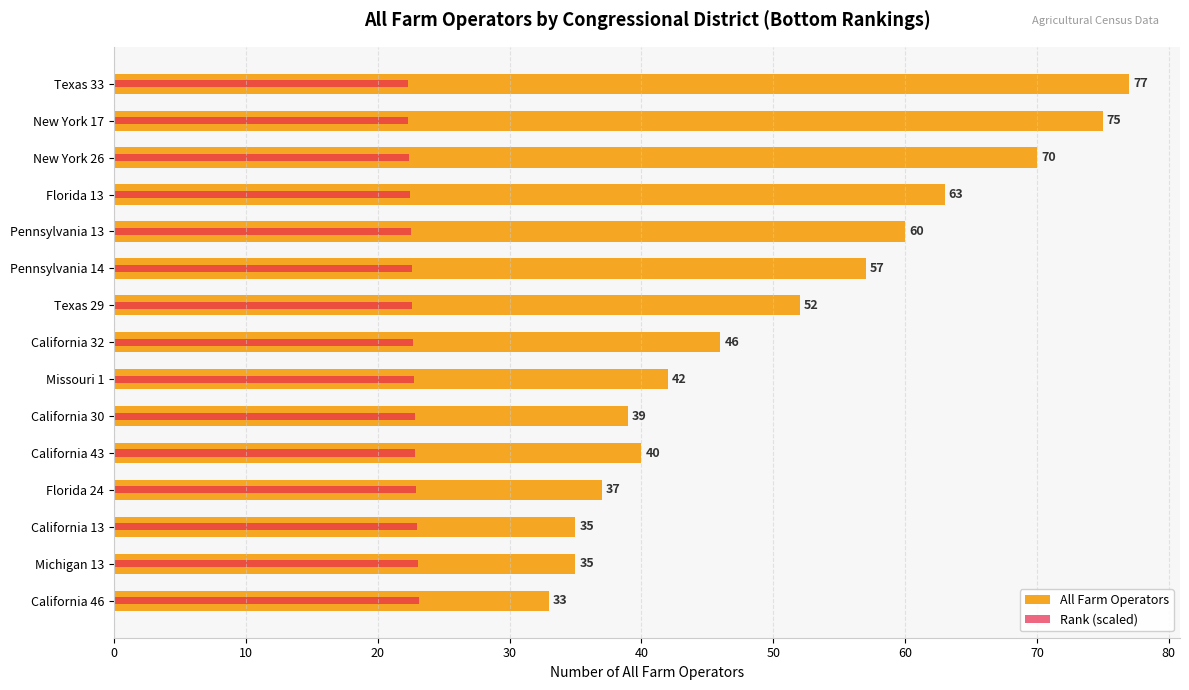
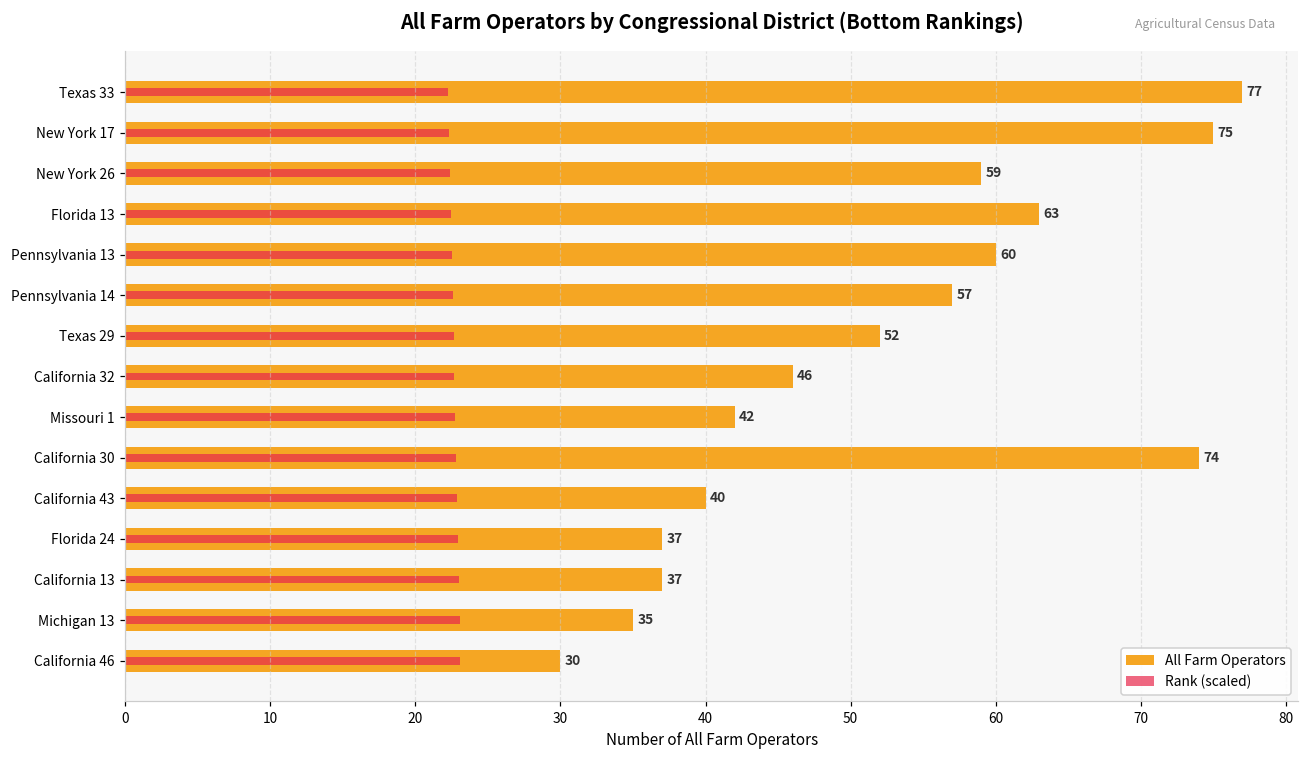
All Farm Operators, New York 26: 70 -> 59
All Farm Operators, California 30: 39 -> 74
All Farm Operators, California 13: 35 -> 37
All Farm Operators, California 46: 33 -> 30
